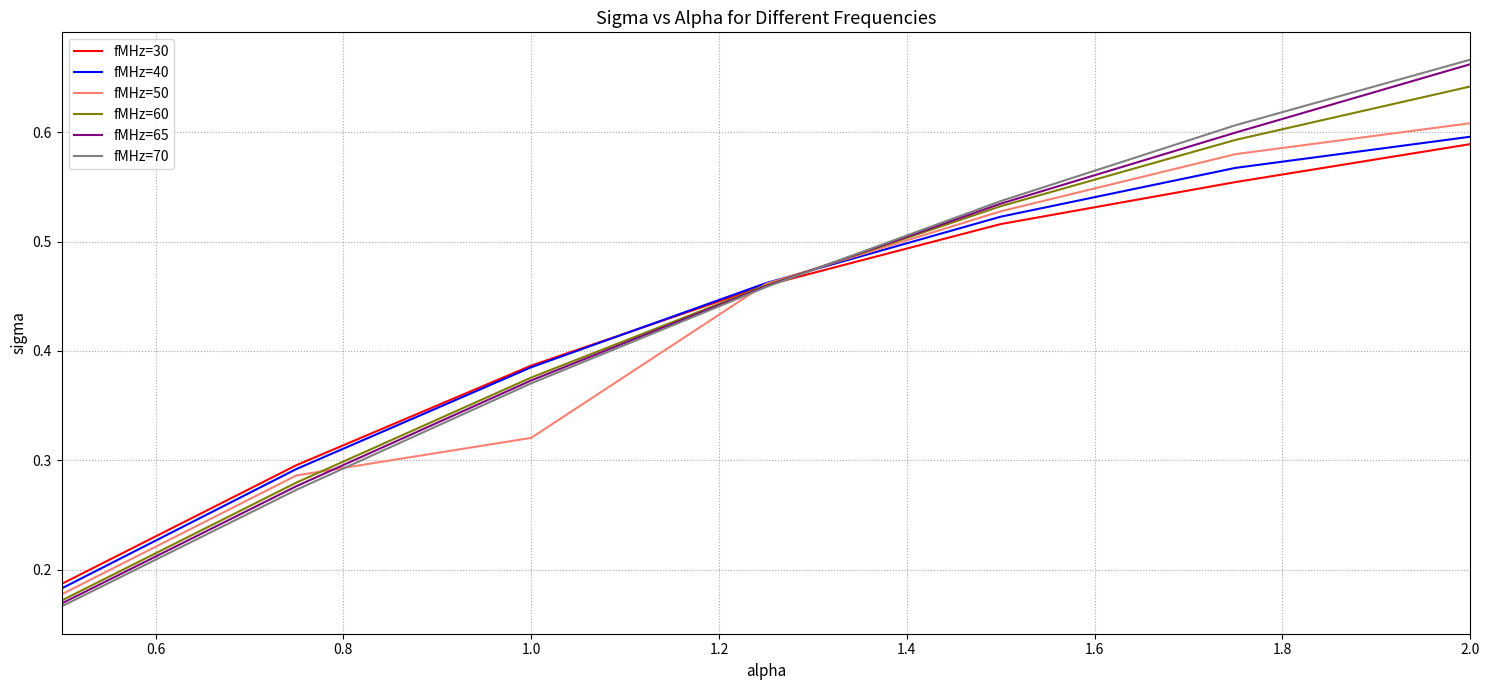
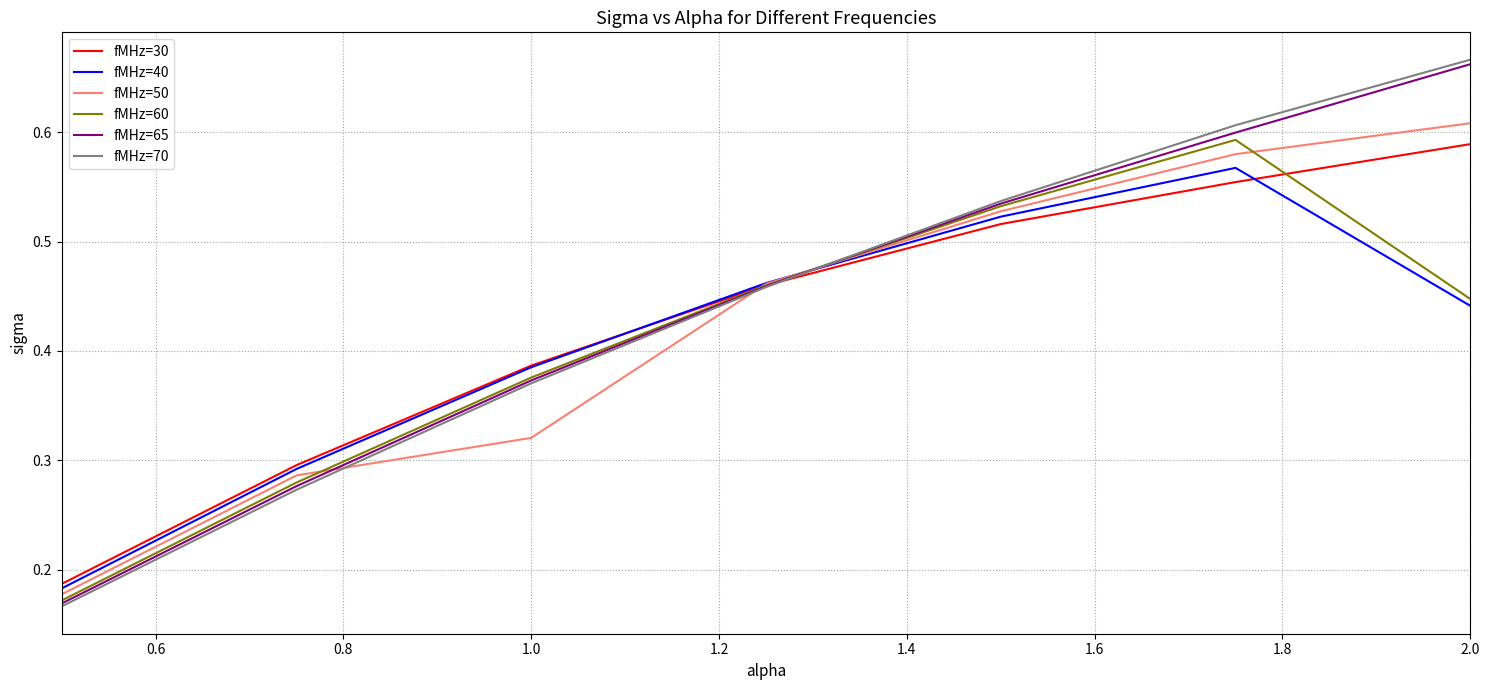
fMHz=40, 2.0: 0.596 -> 0.441
fMHz=60, 2.0: 0.642 -> 0.447
